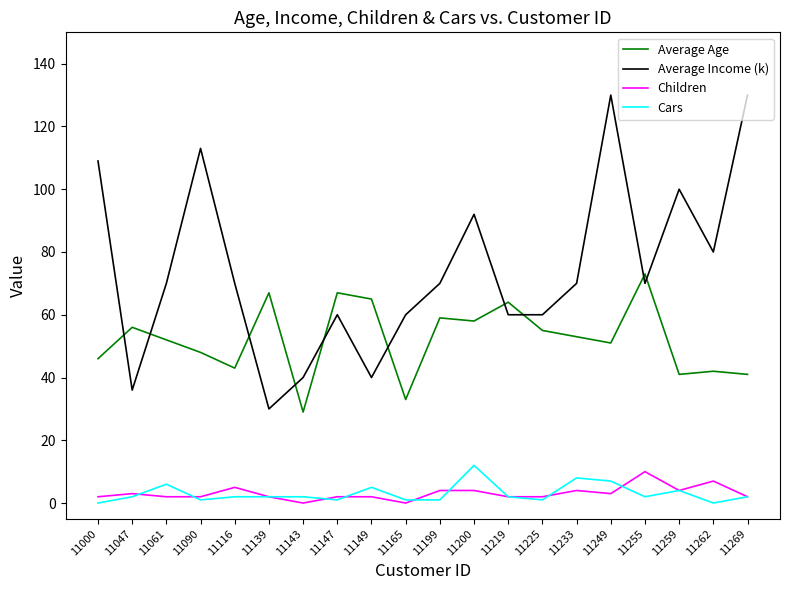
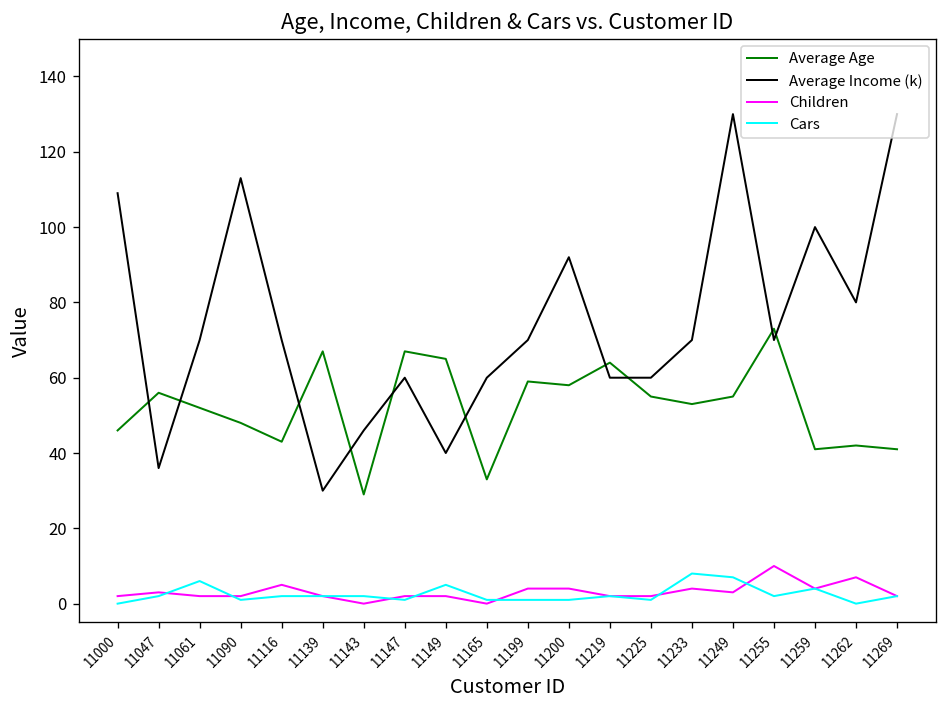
Average Income (k), 11143: 40 -> 46
Cars, 11200: 12 -> 1
Average Age, 11249: 51 -> 55
